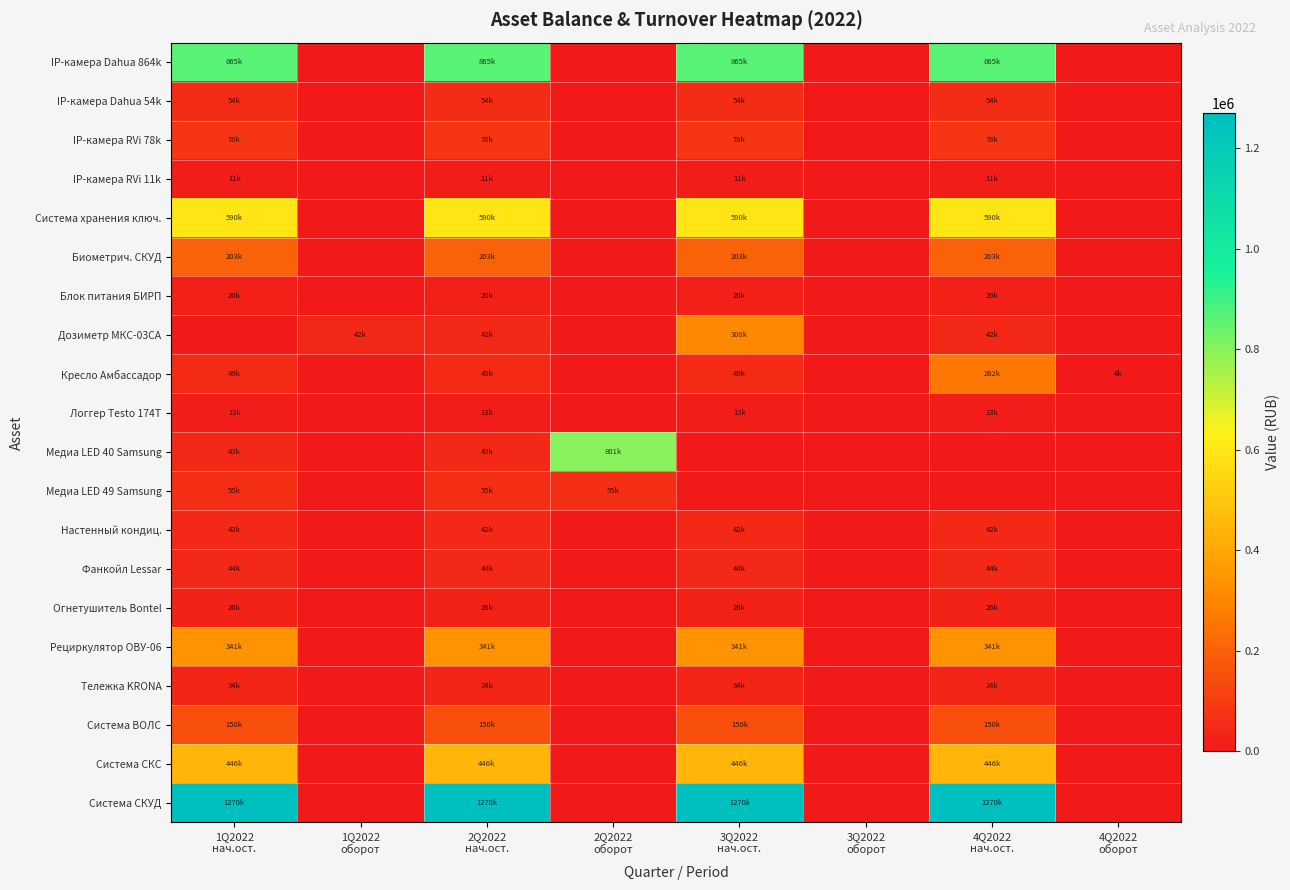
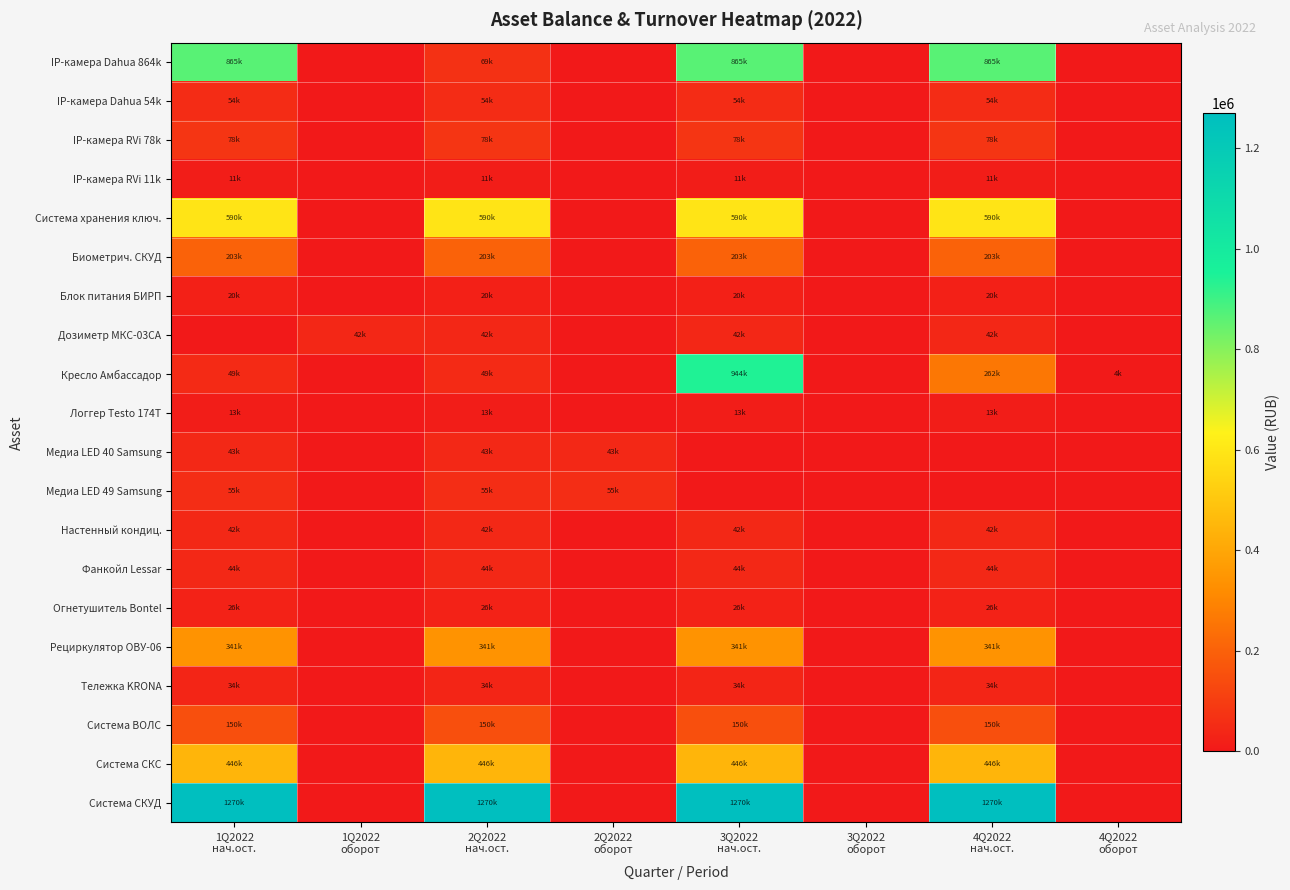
IP-камера Dahua 864k, 2Q2022 нач.ост.: 865k -> 69k
Дозиметр МКС-03СА, 3Q2022 нач.ост.: 308k -> 42k
Кресло Амбассадор, 3Q2022 нач.ост.: 49k -> 944k
Медиа LED 40 Samsung, 2Q2022 оборот: 801k -> 43k
